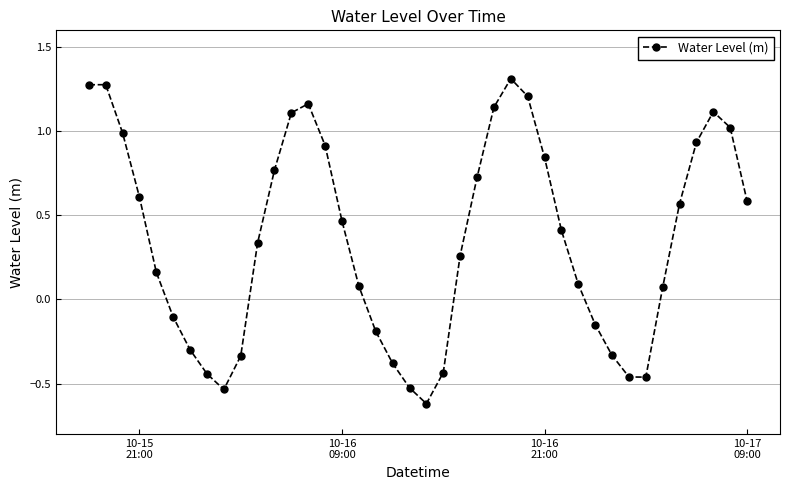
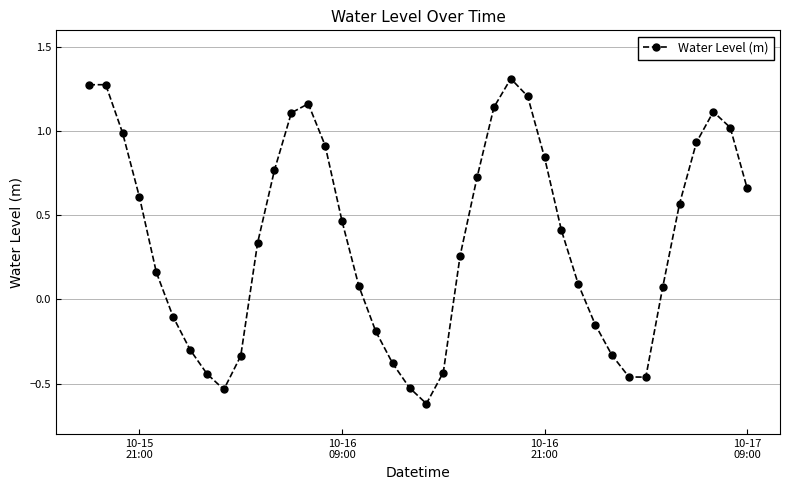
10-17 09:00: 0.58 -> 0.66
